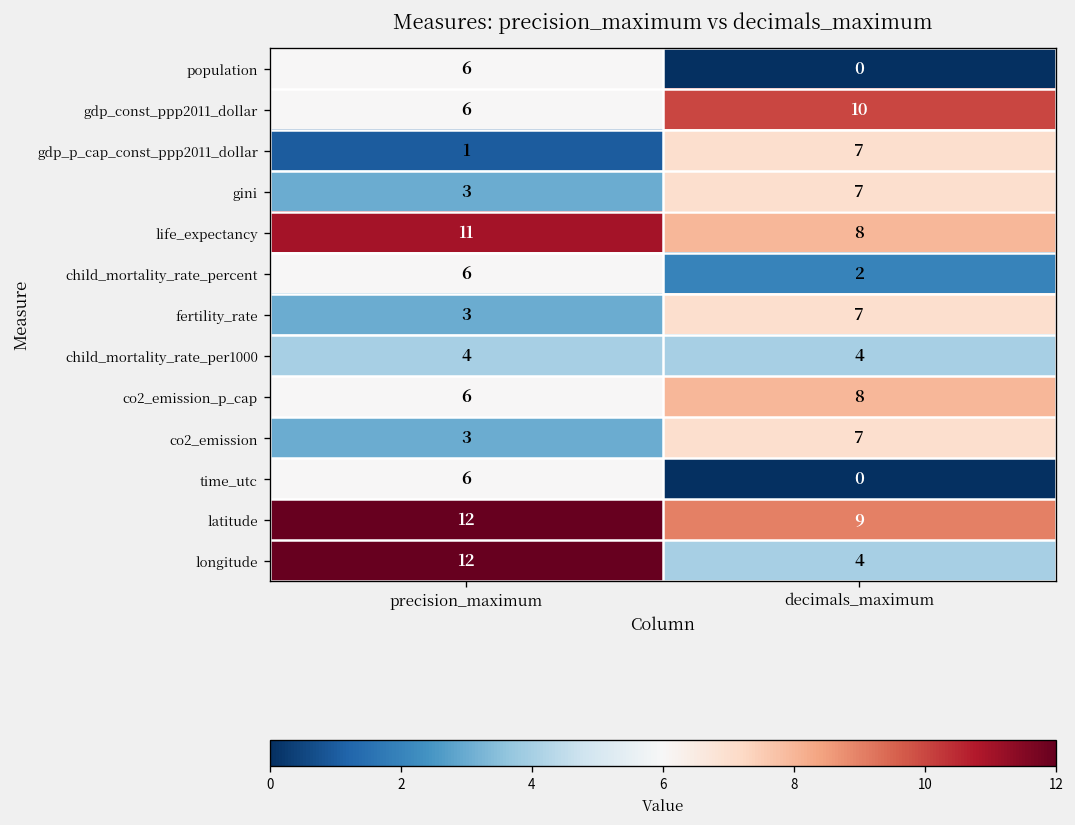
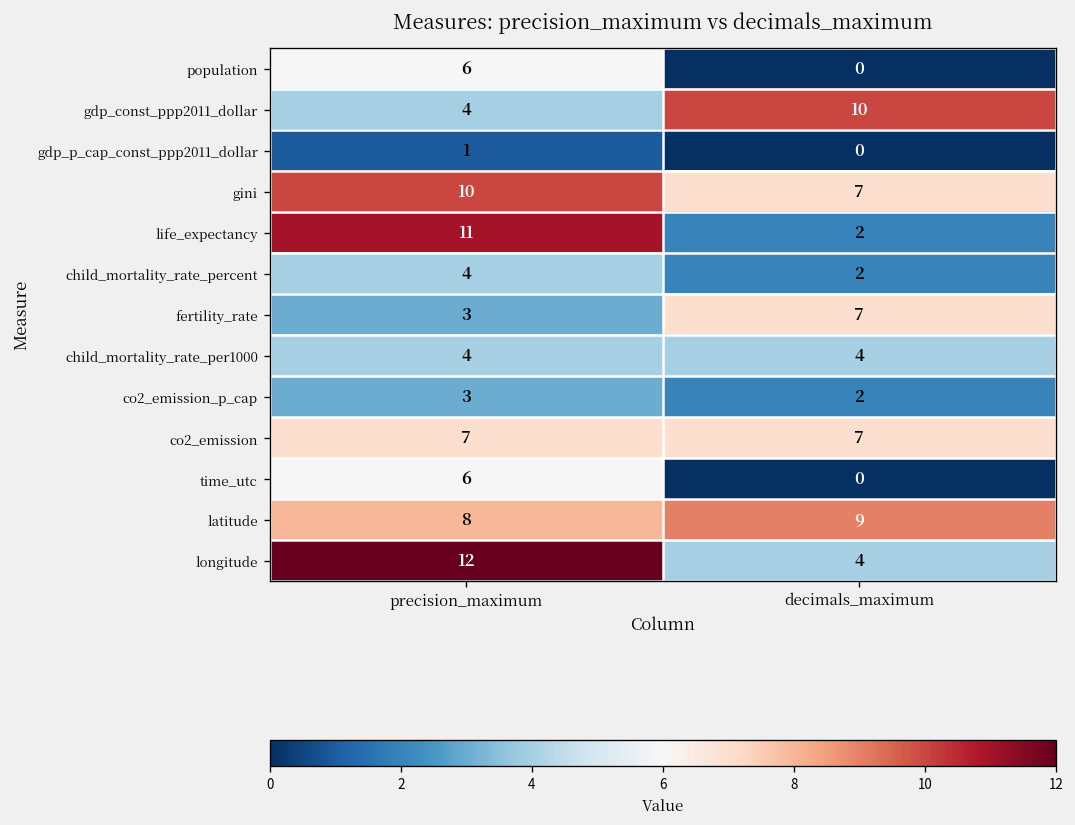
gdp_const_ppp2011_dollar, precision_maximum: 6 -> 4
gdp_p_cap_const_ppp2011_dollar, decimals_maximum: 7 -> 0
gini, precision_maximum: 3 -> 10
life_expectancy, decimals_maximum: 8 -> 2
child_mortality_rate_percent, precision_maximum: 6 -> 4
co2_emission_p_cap, precision_maximum: 6 -> 3
co2_emission_p_cap, decimals_maximum: 8 -> 2
co2_emission, precision_maximum: 3 -> 7
latitude, precision_maximum: 12 -> 8
